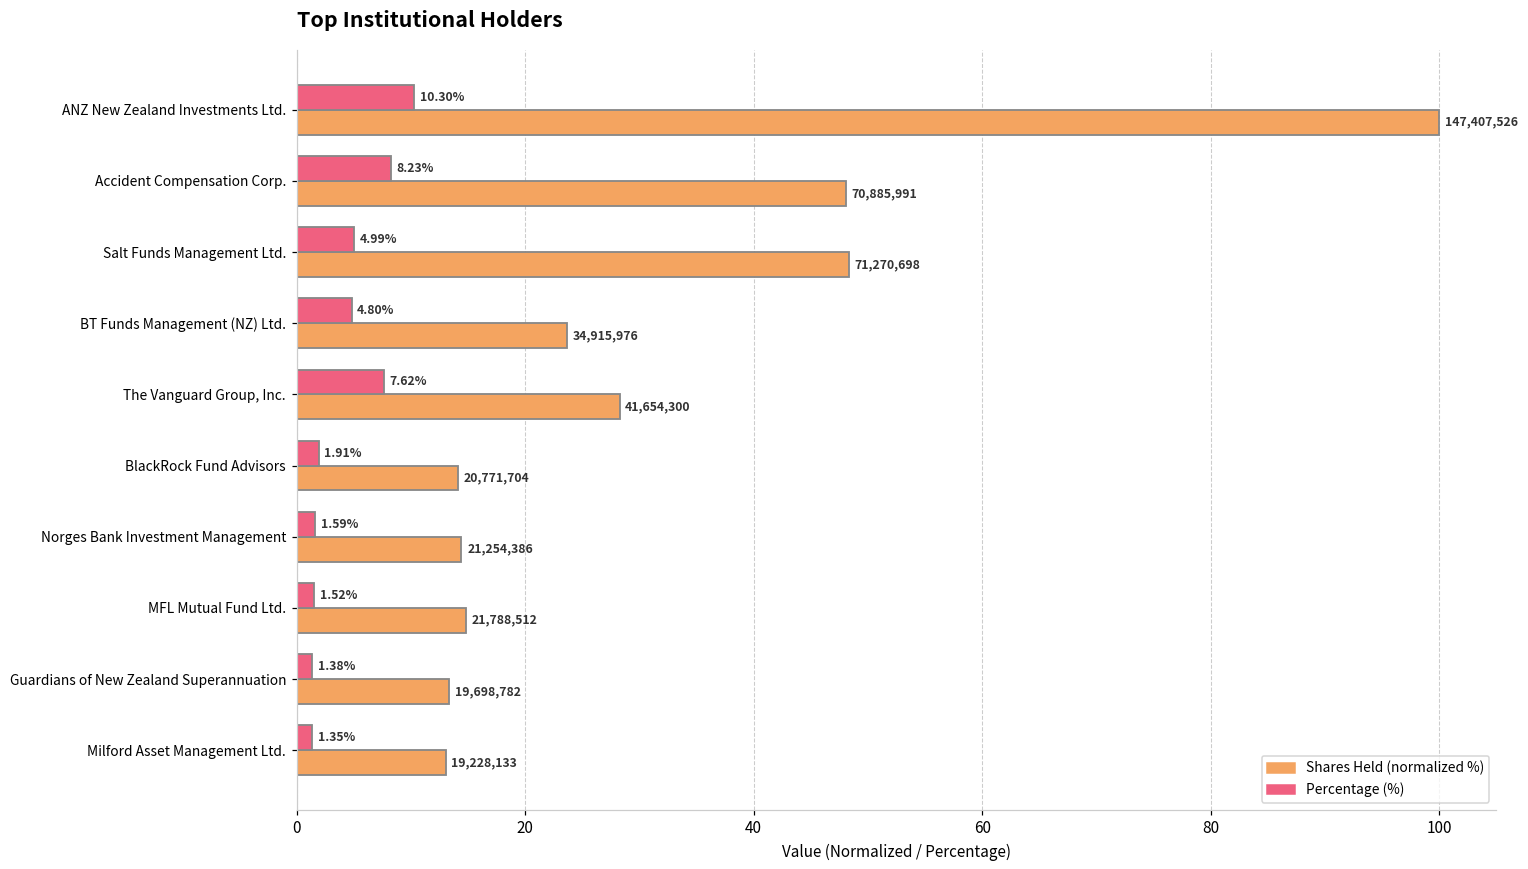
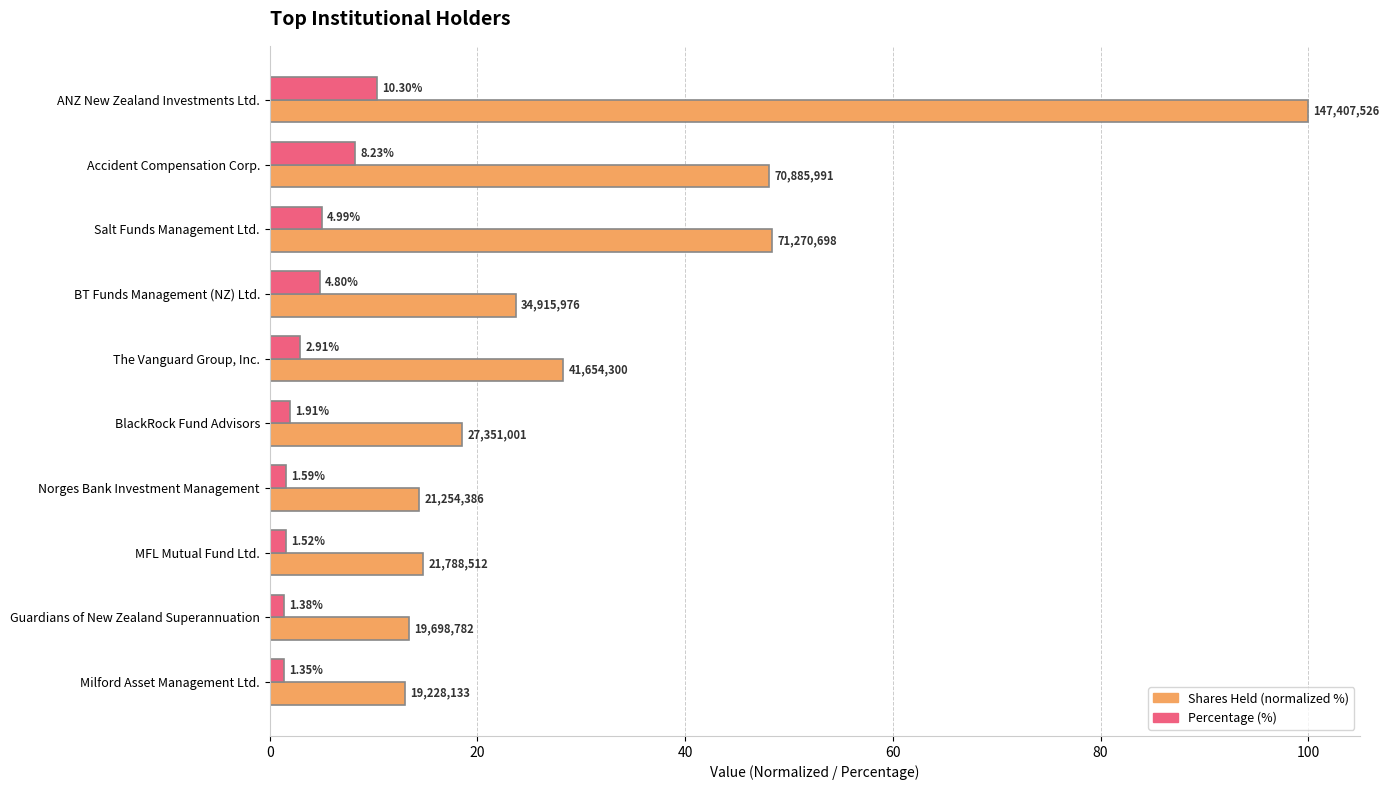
Percentage (%), The Vanguard Group, Inc.: 7.62% -> 2.91%
Shares Held (normalized %), BlackRock Fund Advisors: 20,771,704 -> 27,351,001
